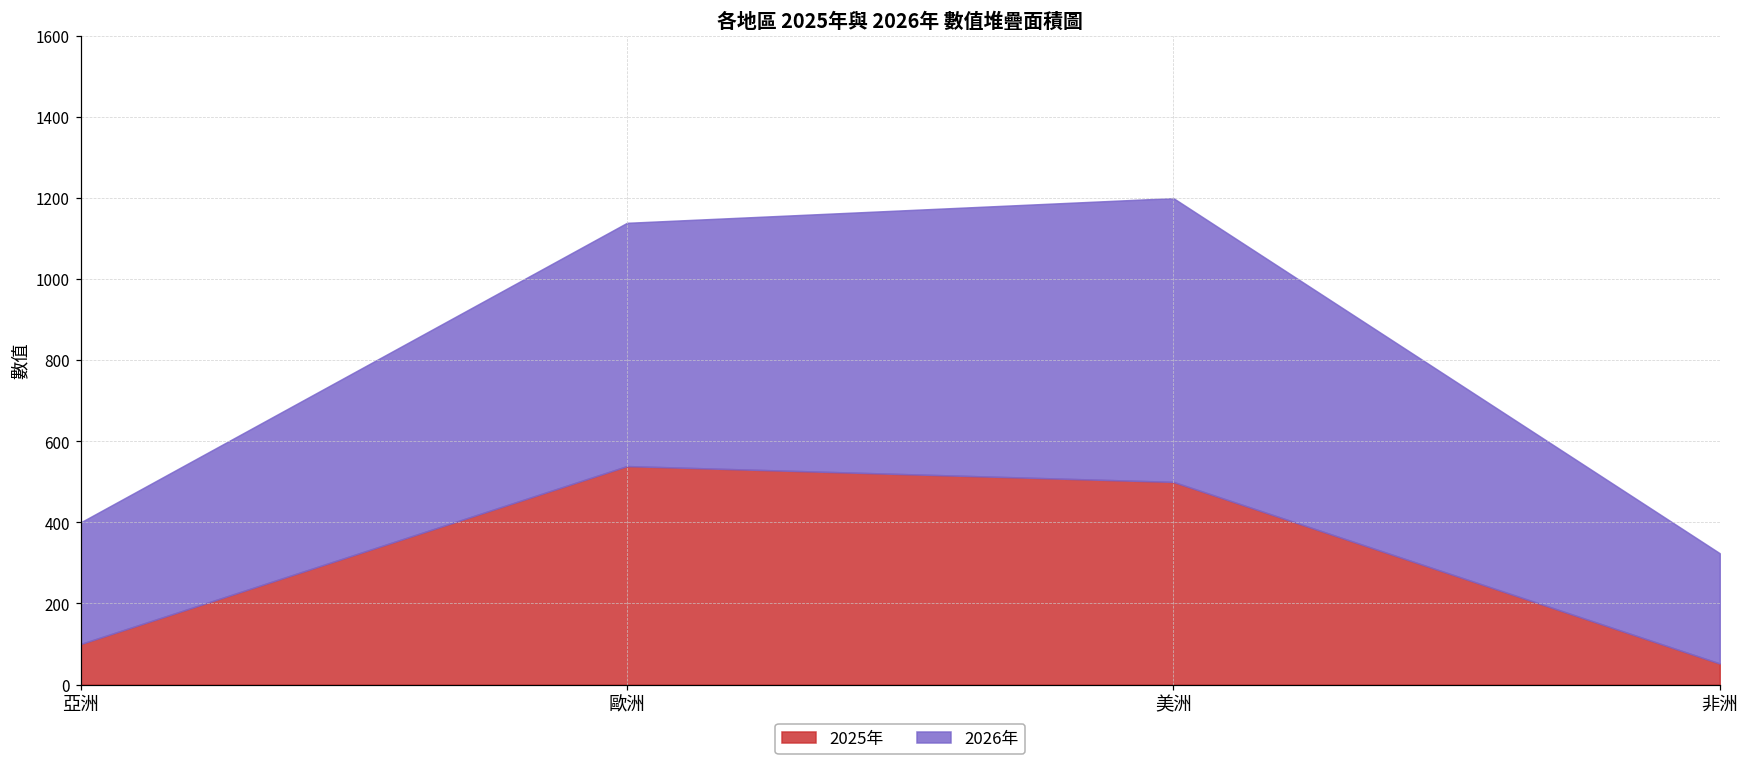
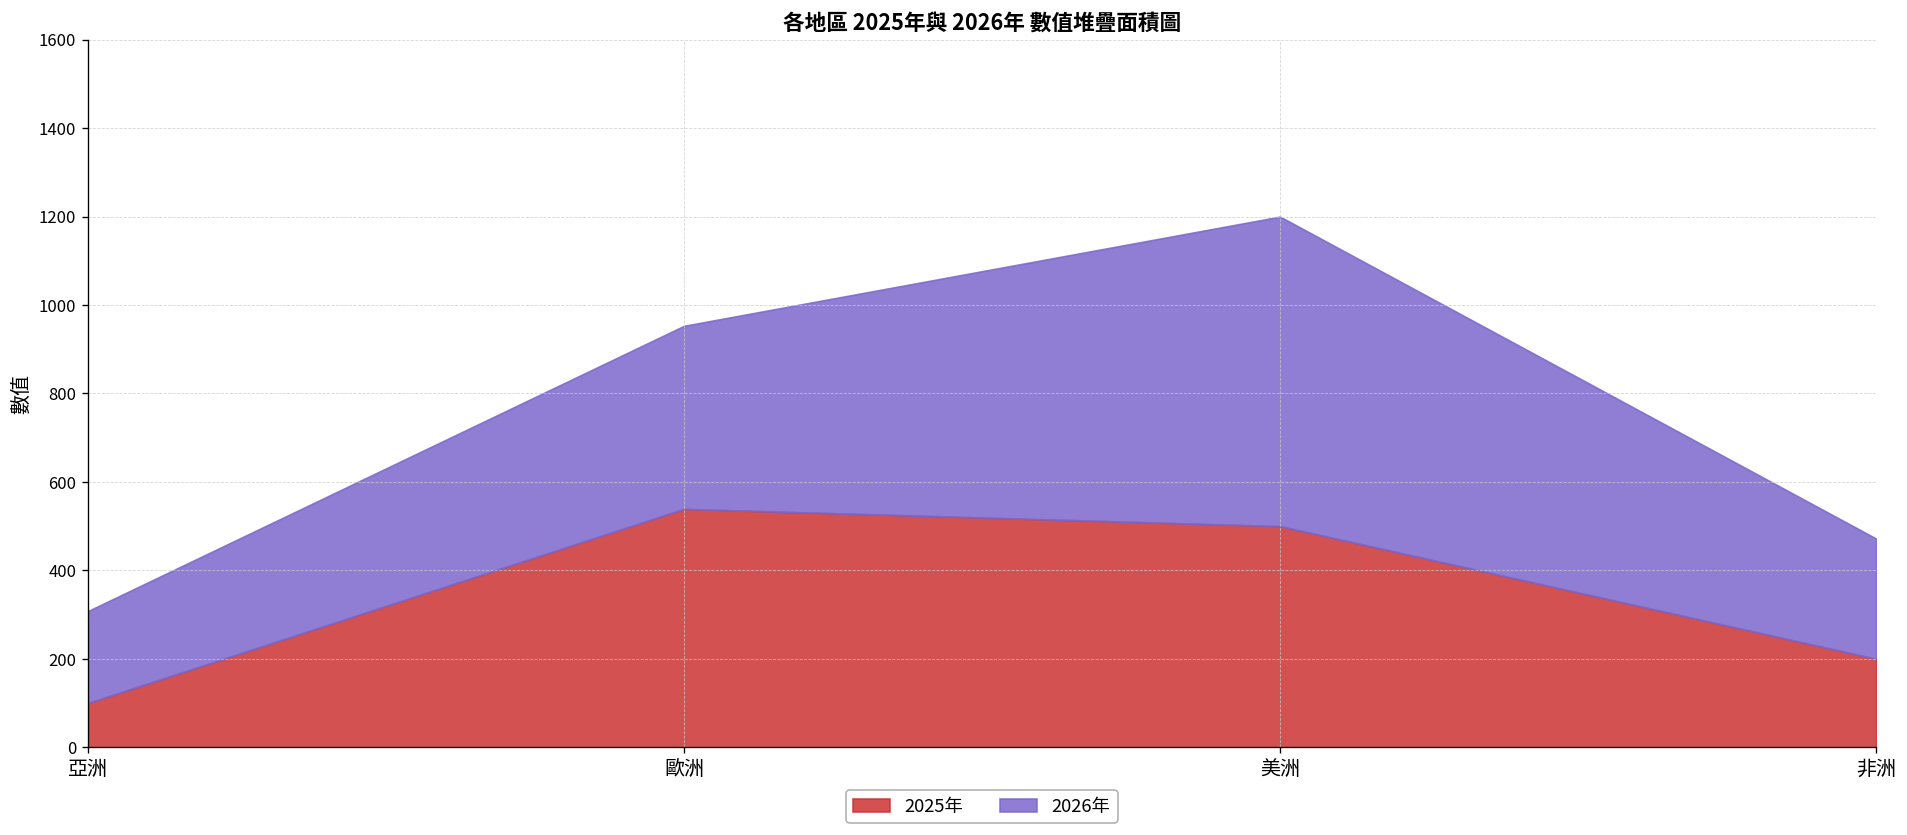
2026年, 亞洲: 300 -> 210
2026年, 歐洲: 600 -> 410
2025年, 非洲: 50 -> 200
